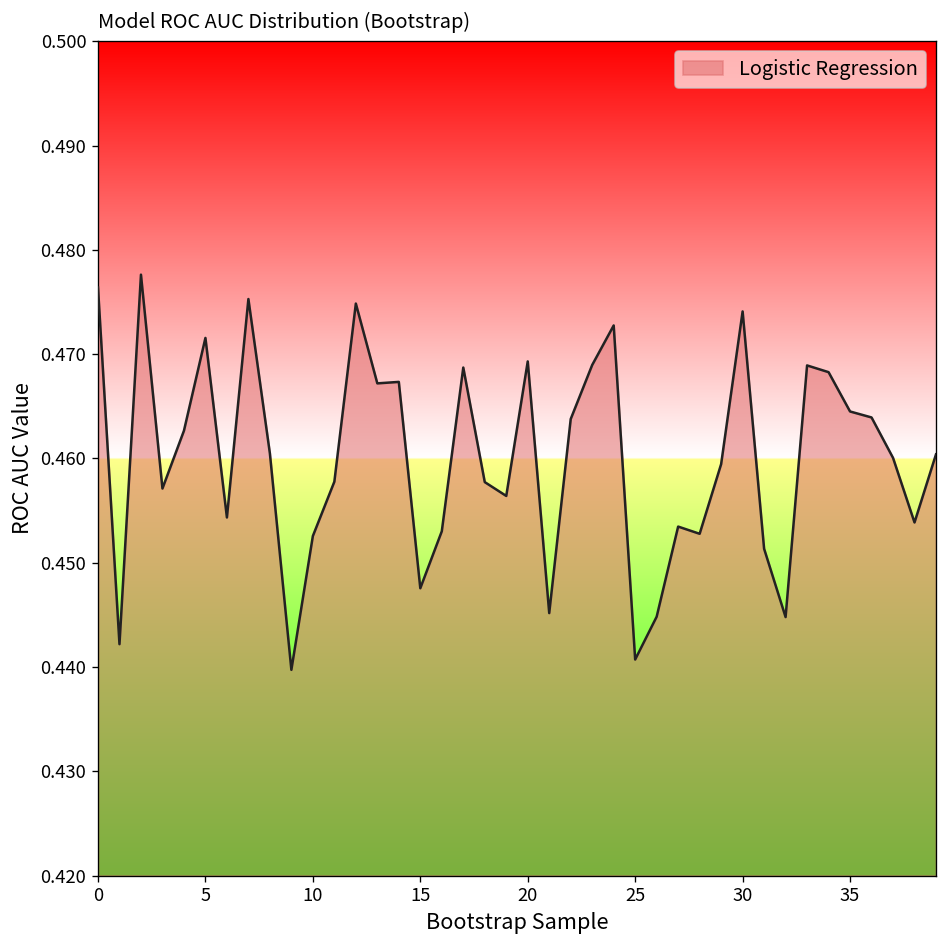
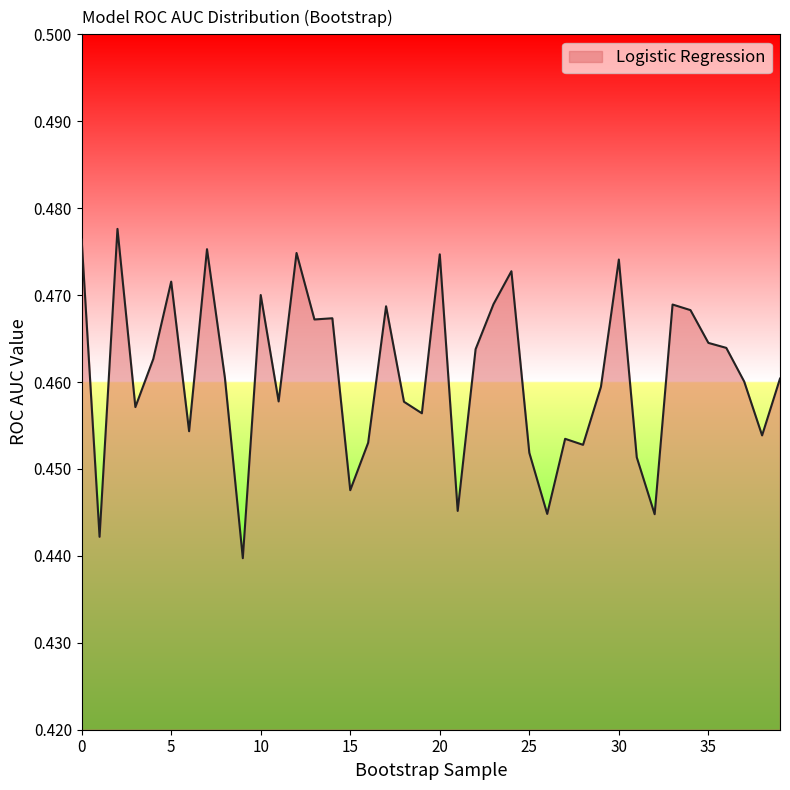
10: 0.453 -> 0.470
20: 0.469 -> 0.475
25: 0.441 -> 0.452
